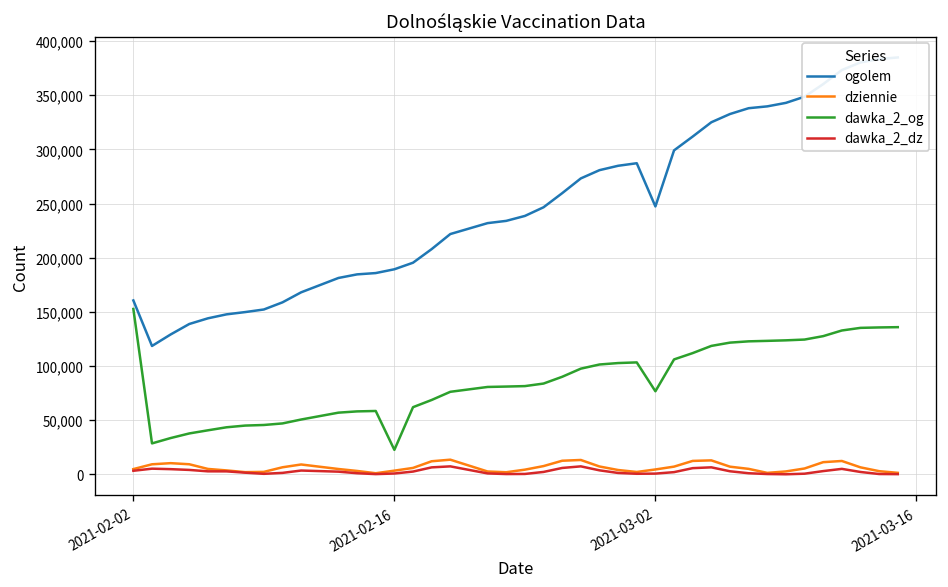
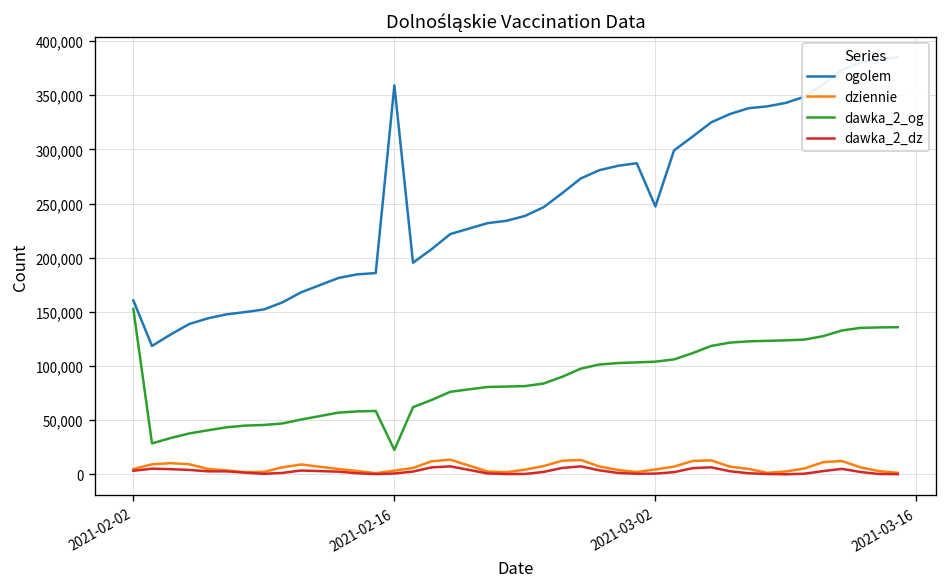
ogolem, 2021-02-16: 190,000 -> 360,000
dawka_2_og, 2021-03-02: 80,000 -> 100,000
